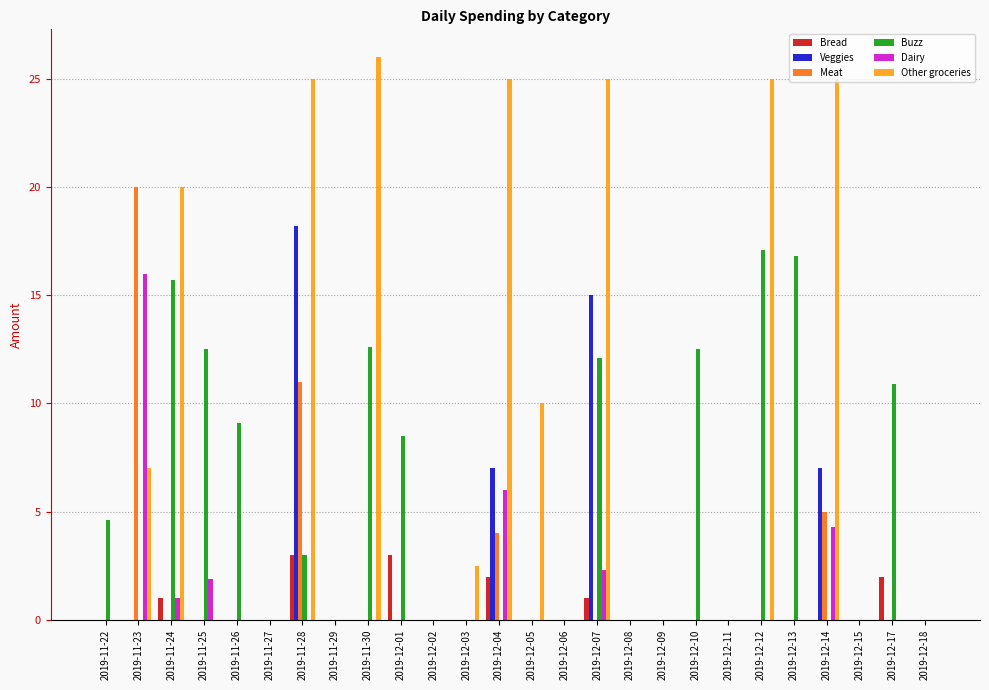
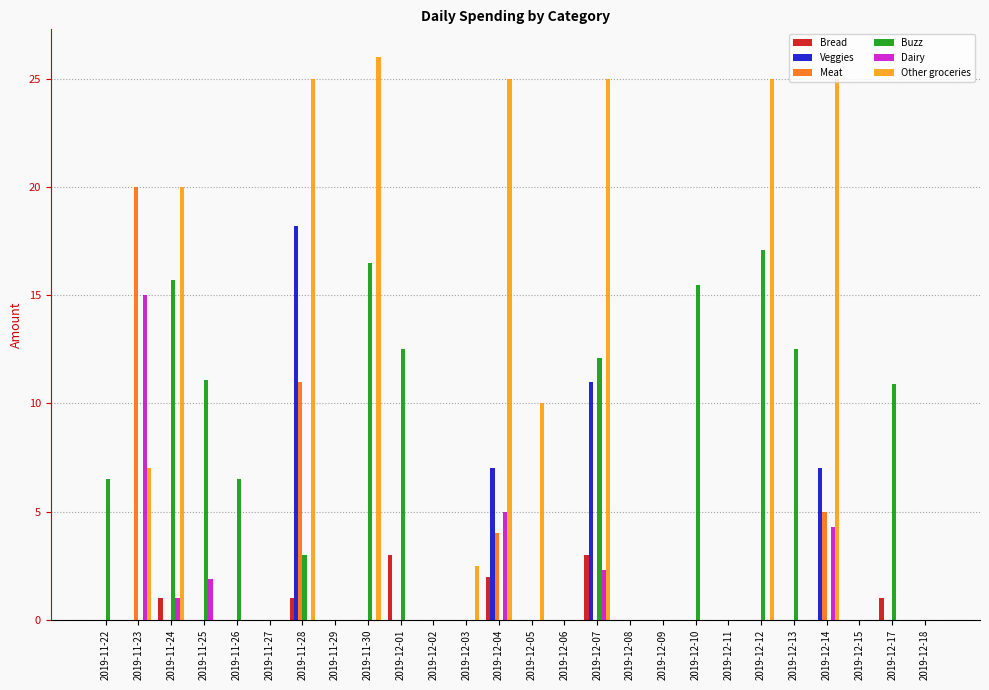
Buzz, 2019-11-22: 4.6 -> 6.5
Dairy, 2019-11-23: 16 -> 15
Buzz, 2019-11-25: 12.5 -> 11.1
Buzz, 2019-11-26: 9.1 -> 6.5
Bread, 2019-11-28: 3 -> 1
Buzz, 2019-11-30: 12.6 -> 16.5
Buzz, 2019-12-01: 8.5 -> 12.5
Dairy, 2019-12-04: 6 -> 5
Bread, 2019-12-07: 1 -> 3
Veggies, 2019-12-07: 15 -> 11
Buzz, 2019-12-10: 12.5 -> 15.5
Buzz, 2019-12-13: 16.8 -> 12.5
Bread, 2019-12-17: 2 -> 1
